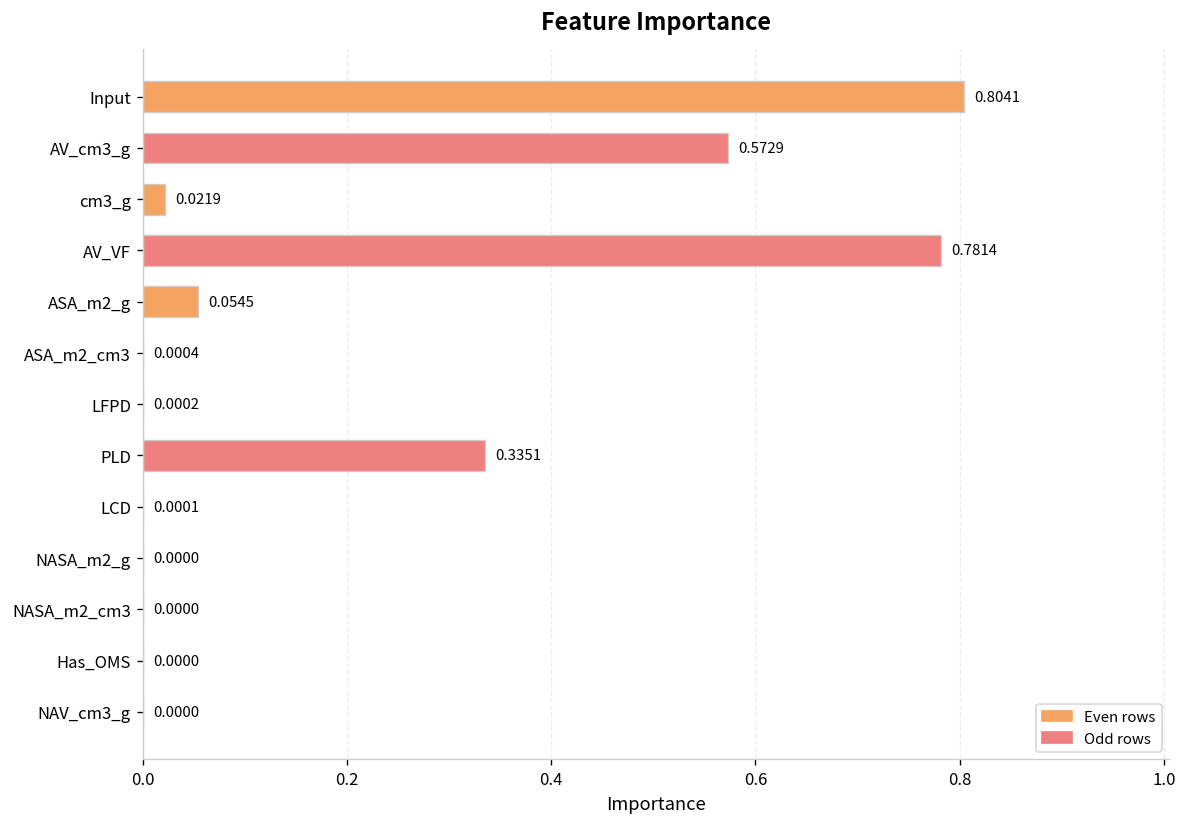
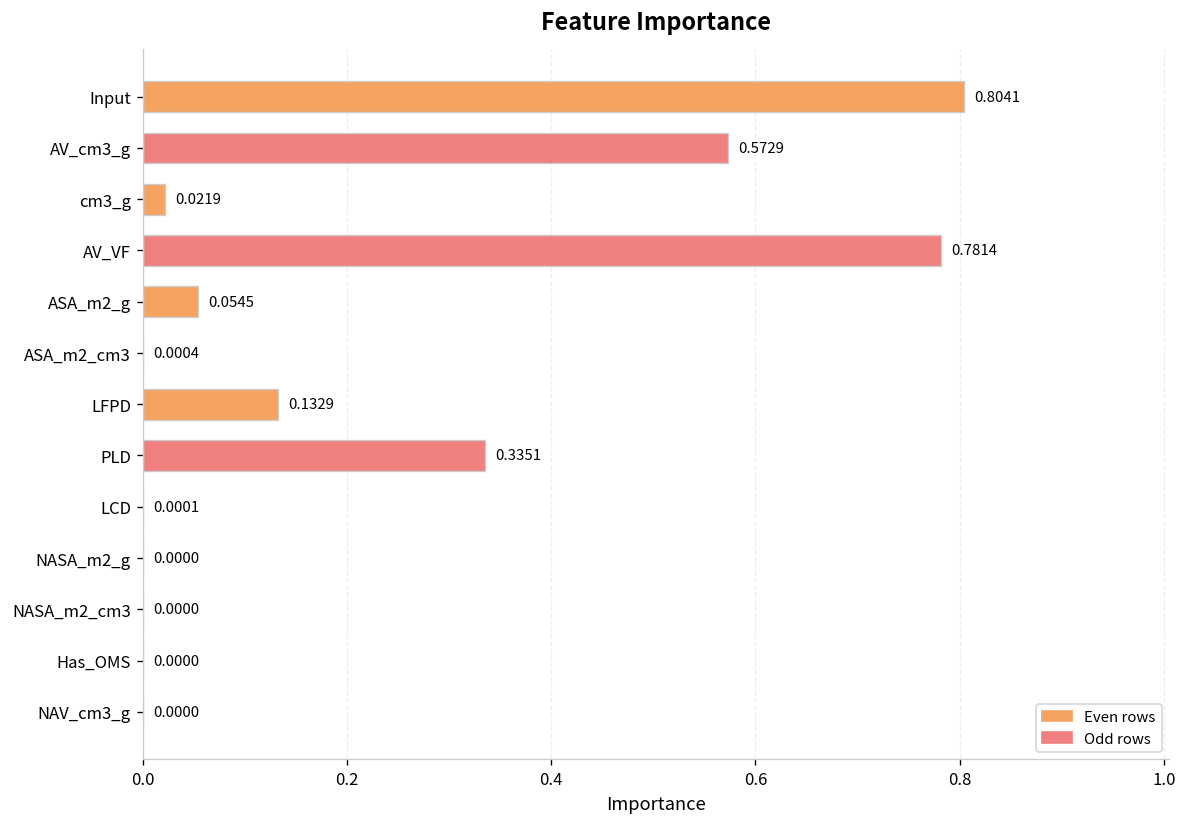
LFPD: 0.0002 -> 0.1329
